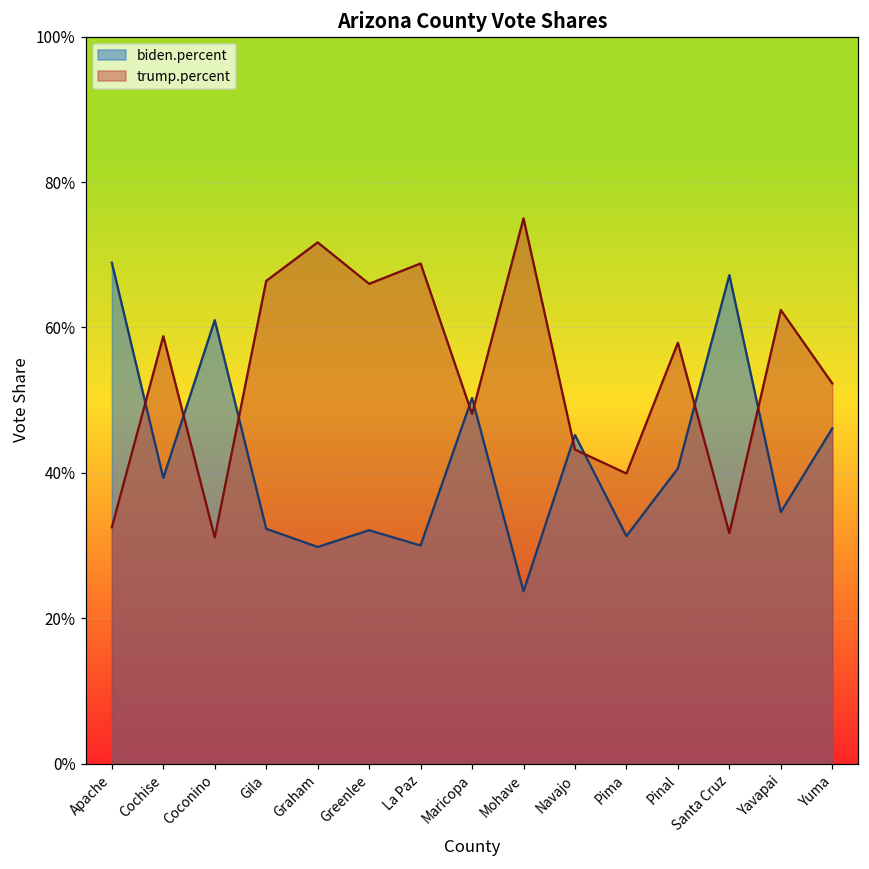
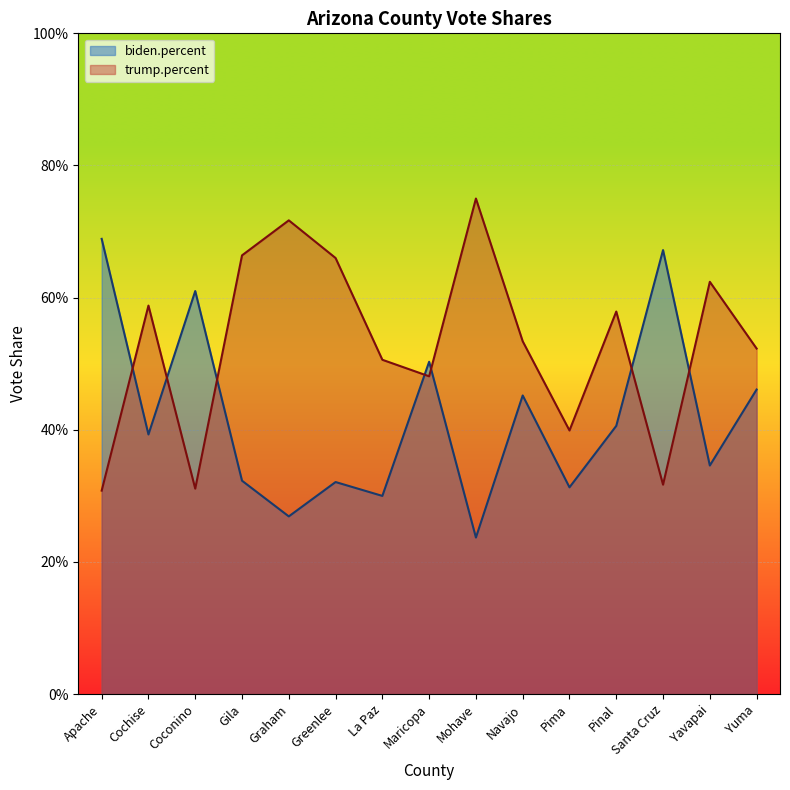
trump.percent, Apache: 33% -> 31%
biden.percent, Graham: 30% -> 27%
trump.percent, La Paz: 69% -> 51%
trump.percent, Navajo: 43% -> 53%
